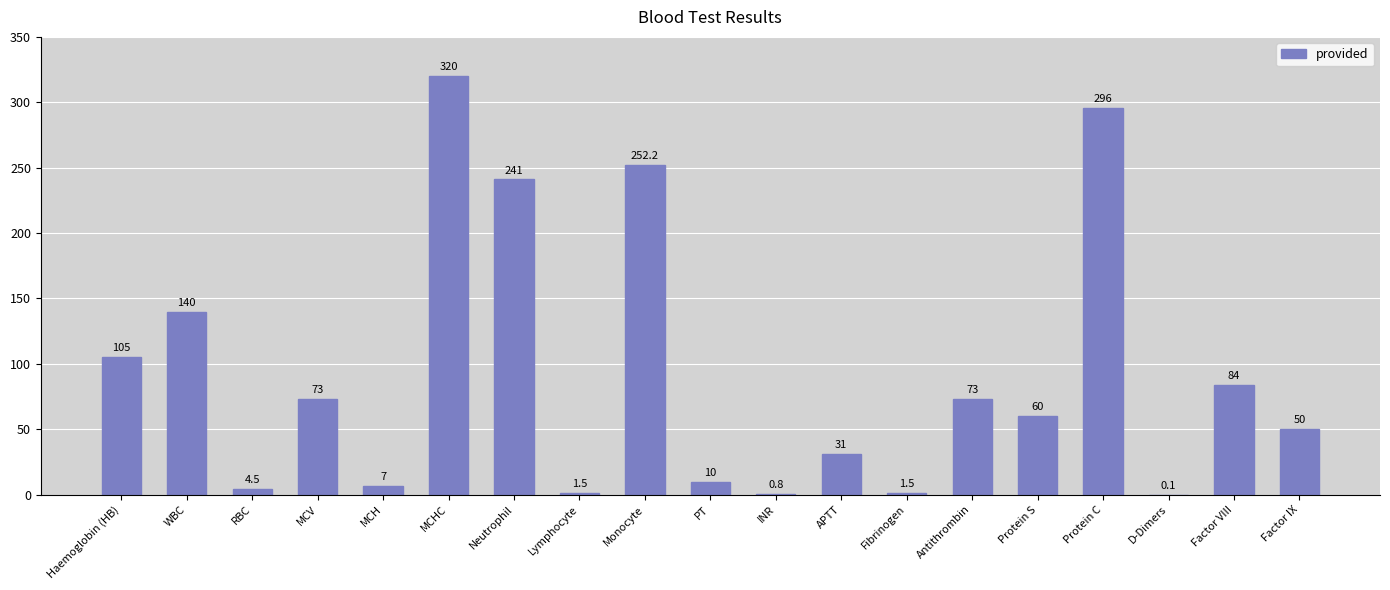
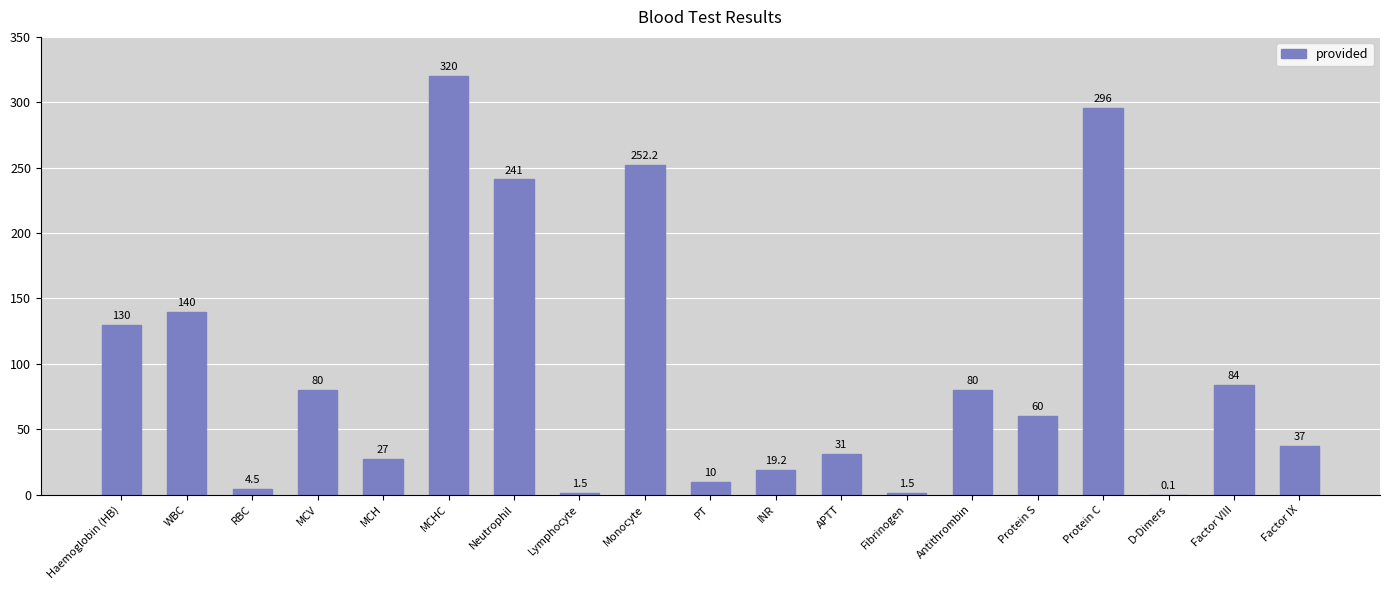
Haemoglobin (HB): 105 -> 130
MCV: 73 -> 80
MCH: 7 -> 27
INR: 0.8 -> 19.2
Antithrombin: 73 -> 80
Factor IX: 50 -> 37
